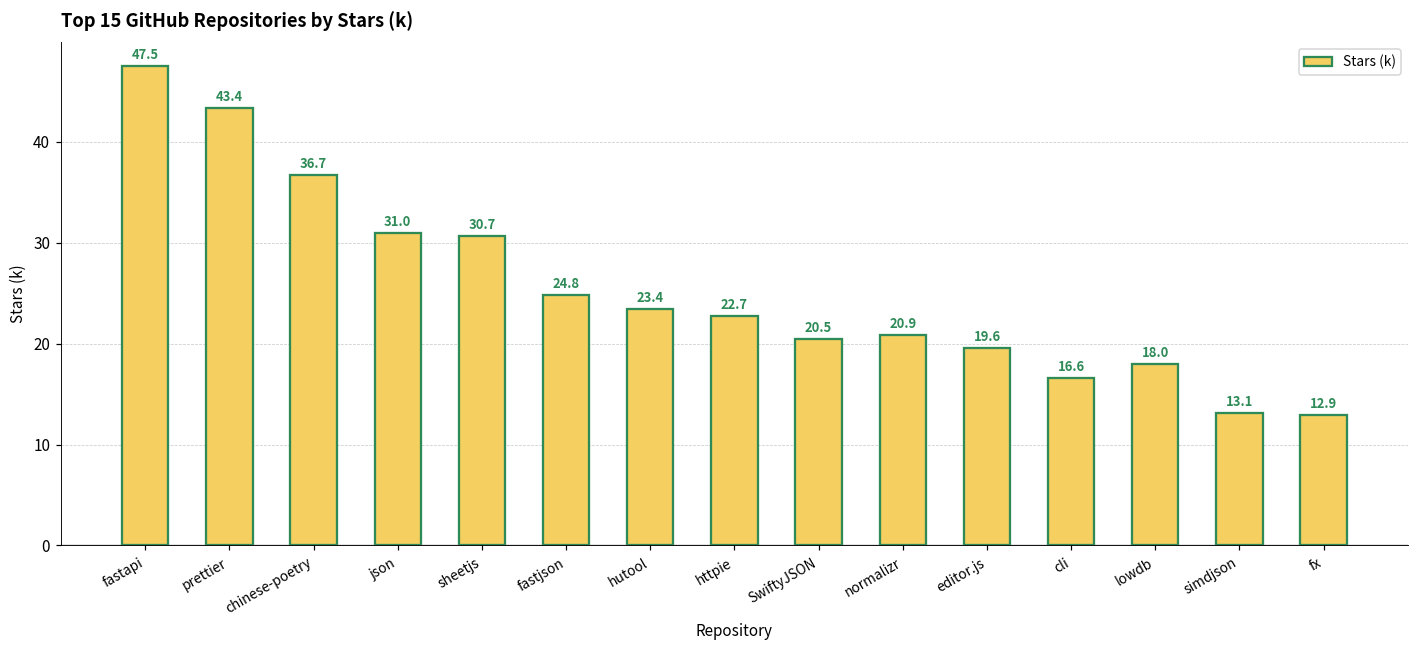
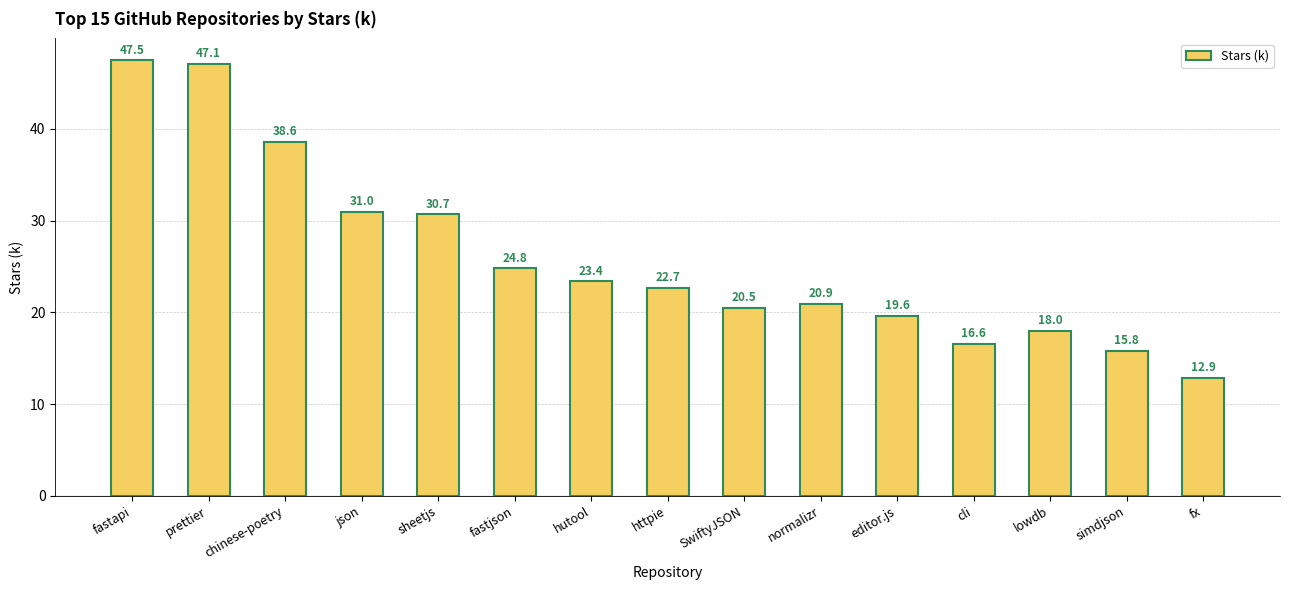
prettier: 43.4 -> 47.1
chinese-poetry: 36.7 -> 38.6
simdjson: 13.1 -> 15.8
